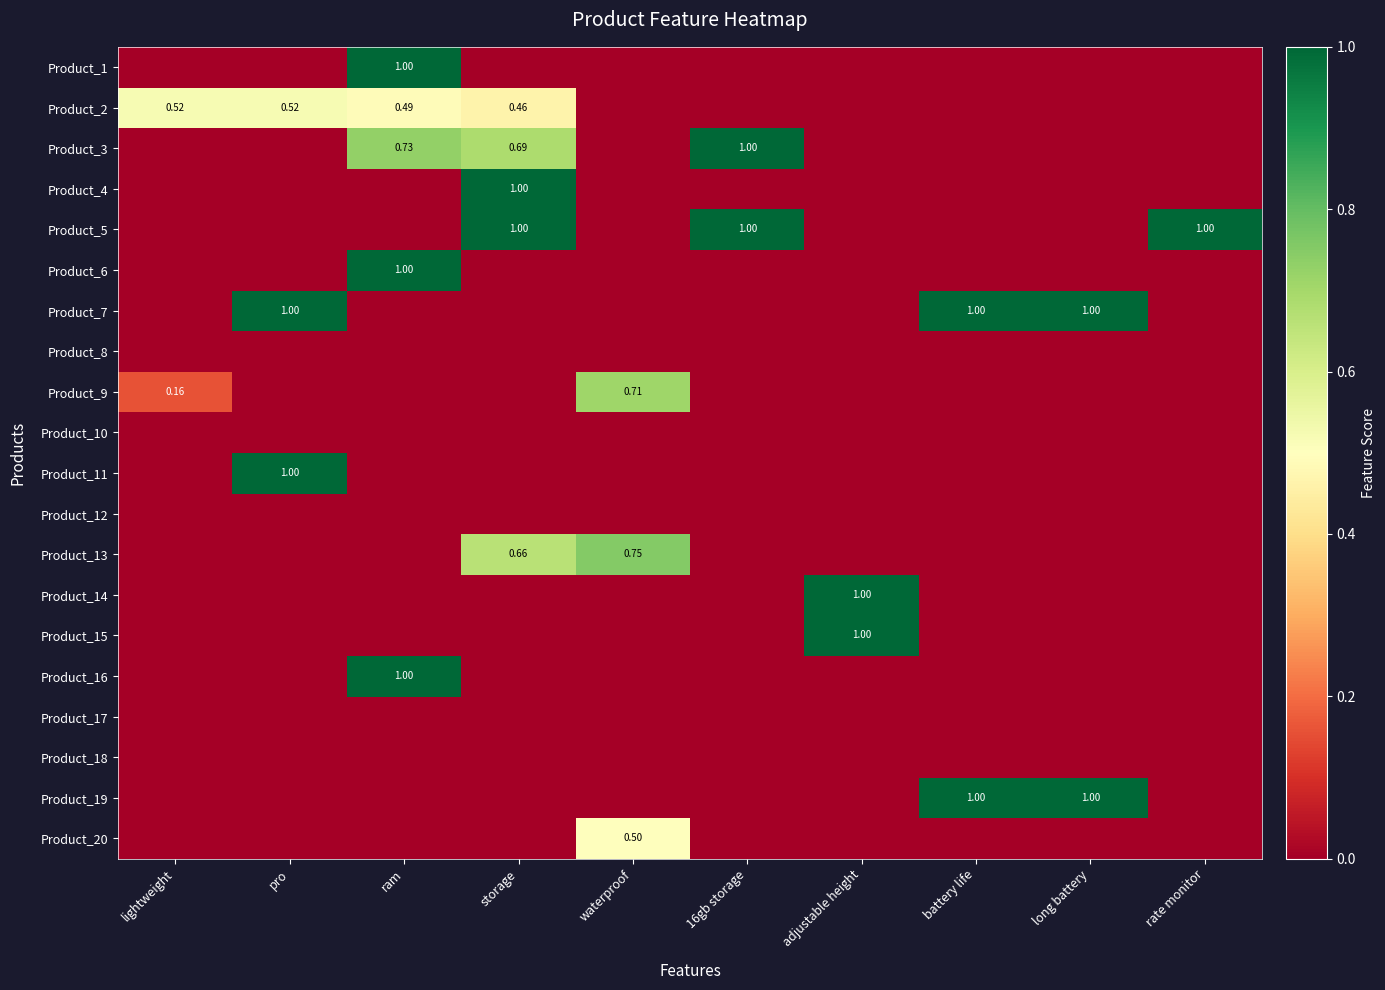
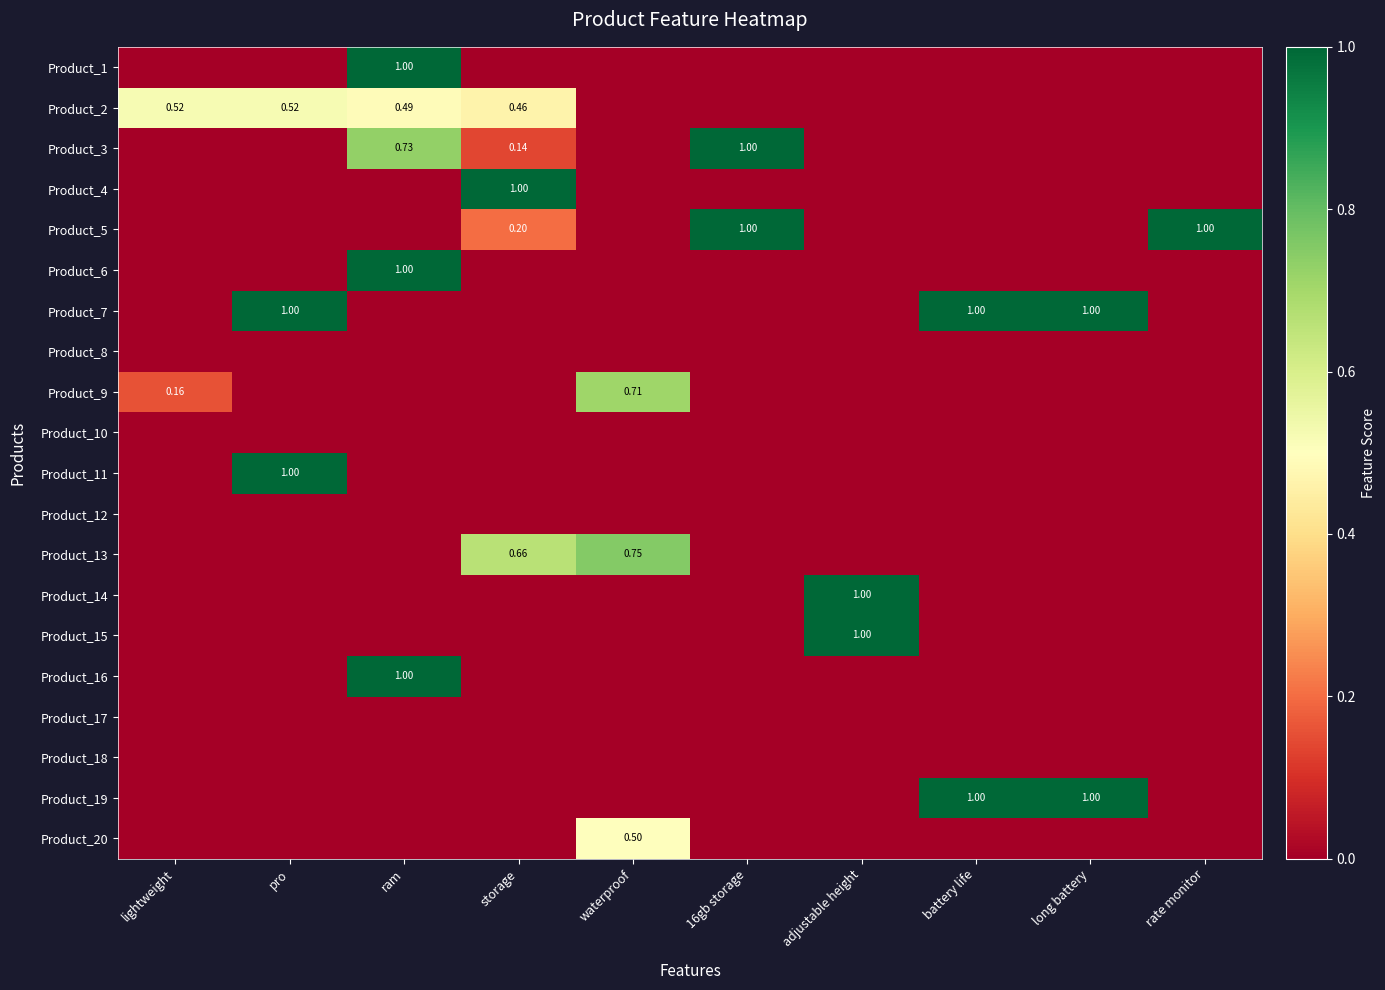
Product_3, storage: 0.69 -> 0.14
Product_5, storage: 1.00 -> 0.20
